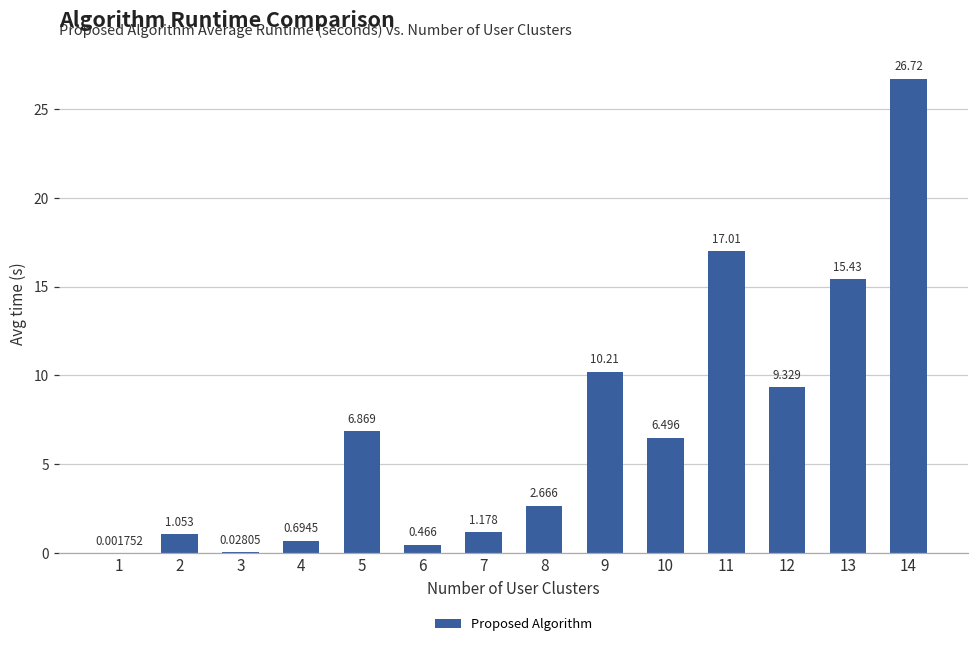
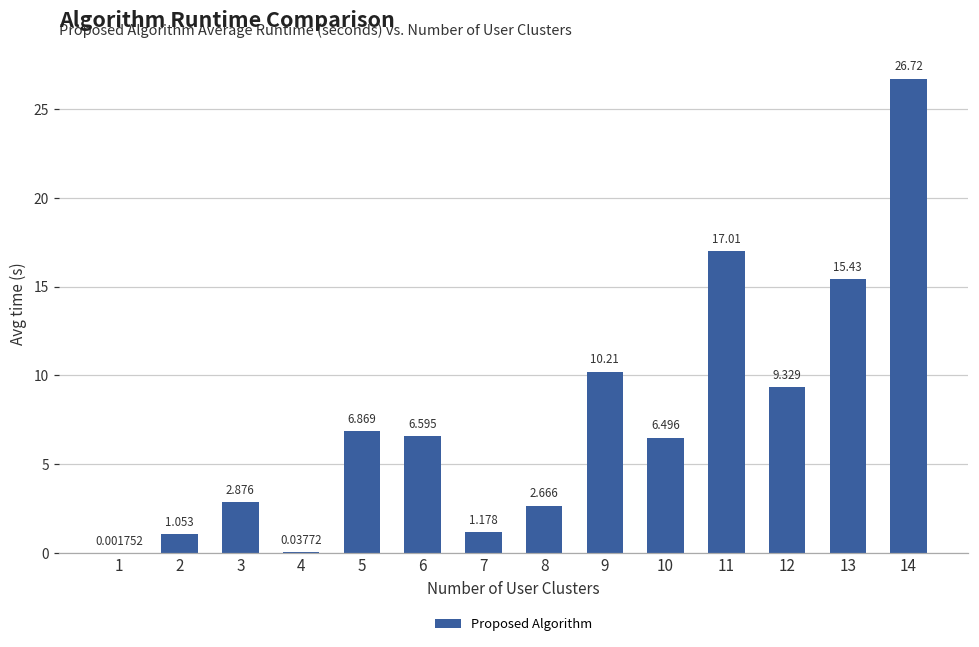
3: 0.02805 -> 2.876
4: 0.6945 -> 0.03772
6: 0.466 -> 6.595
